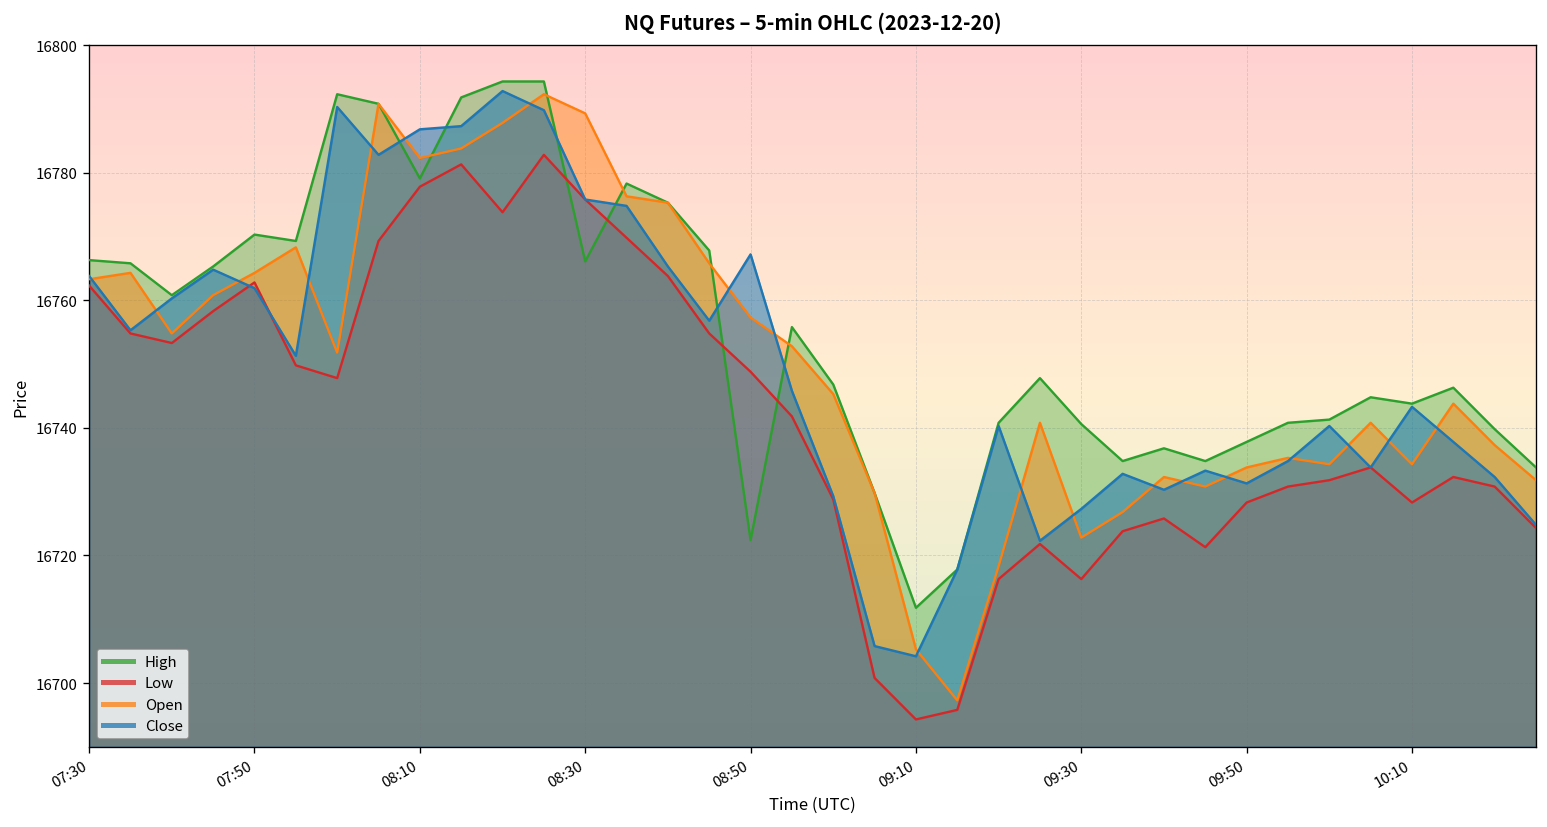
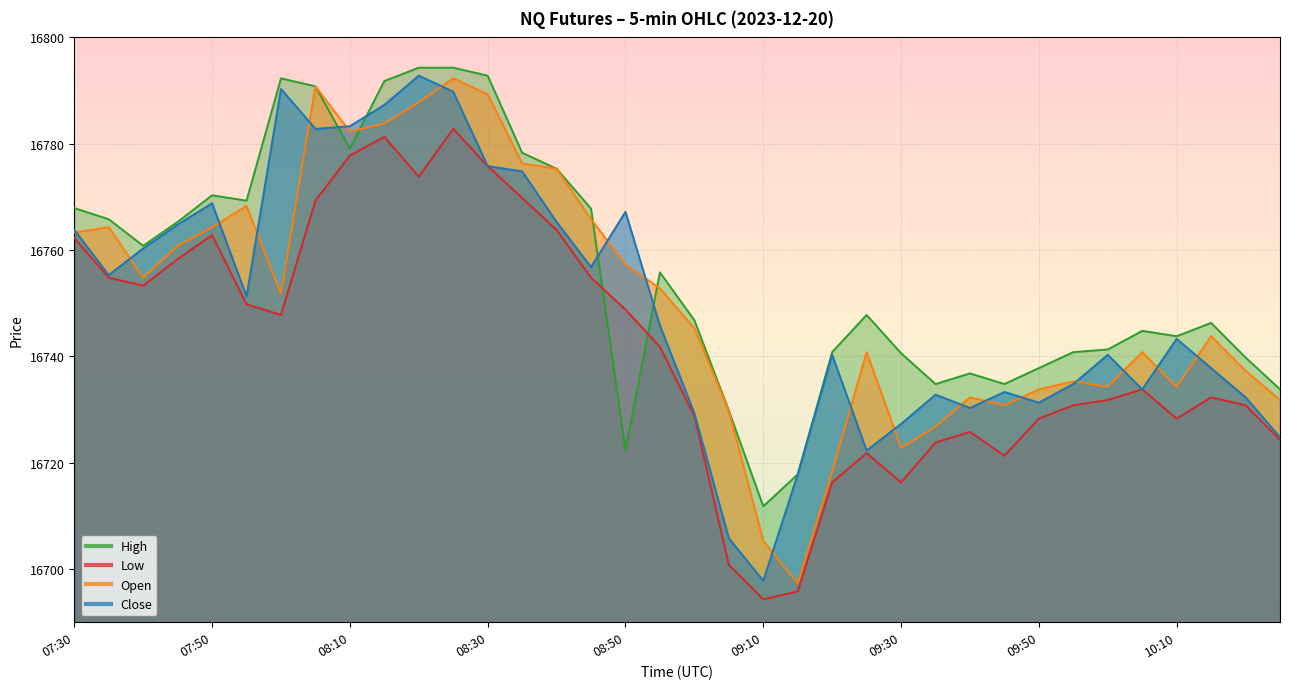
High, 07:30: 16766 -> 16768
Close, 07:50: 16762 -> 16769
Close, 08:10: 16787 -> 16783
High, 08:30: 16766 -> 16793
Close, 09:10: 16704 -> 16698
